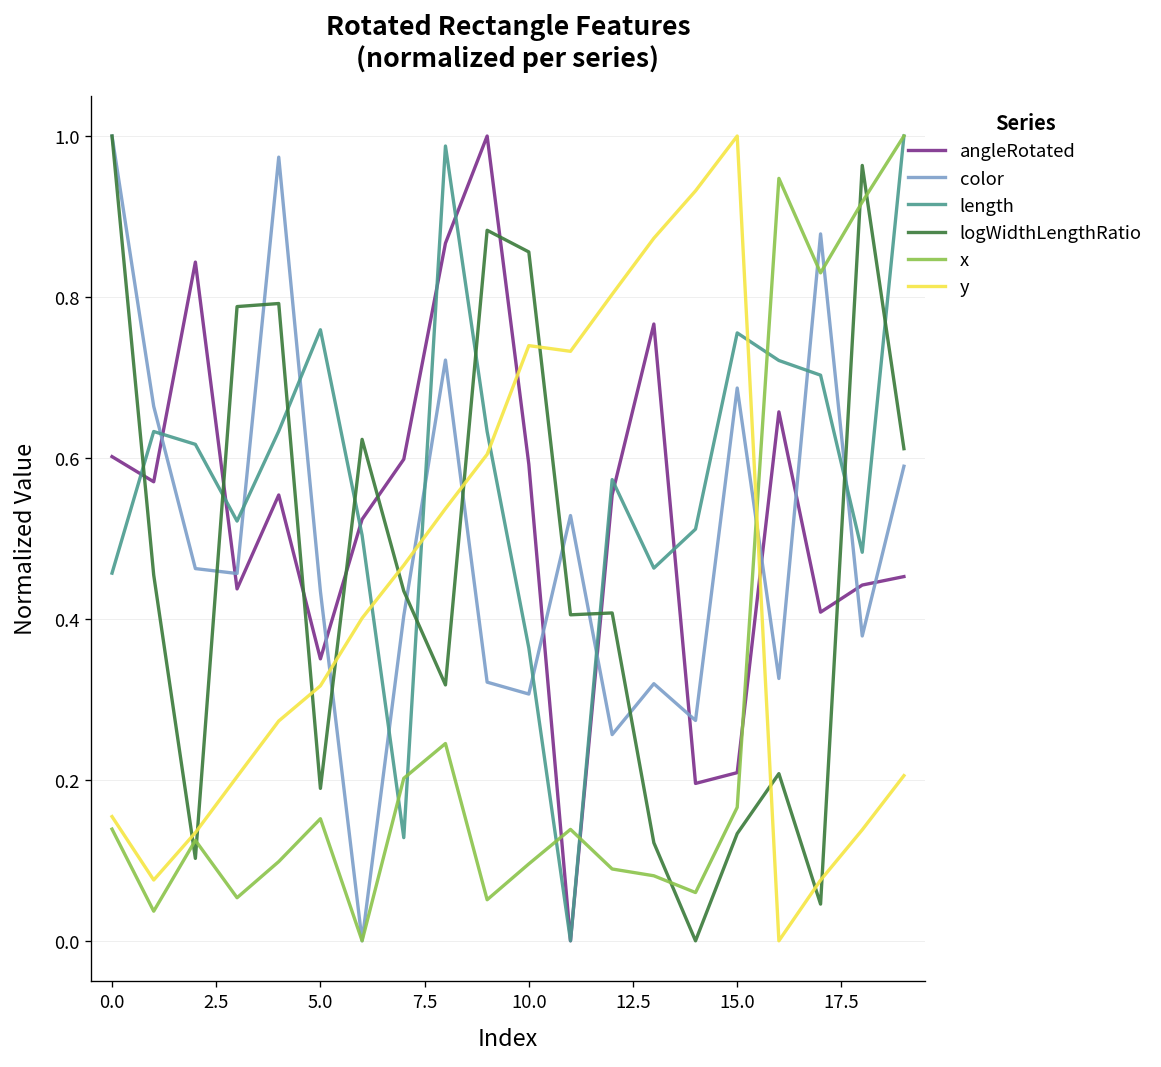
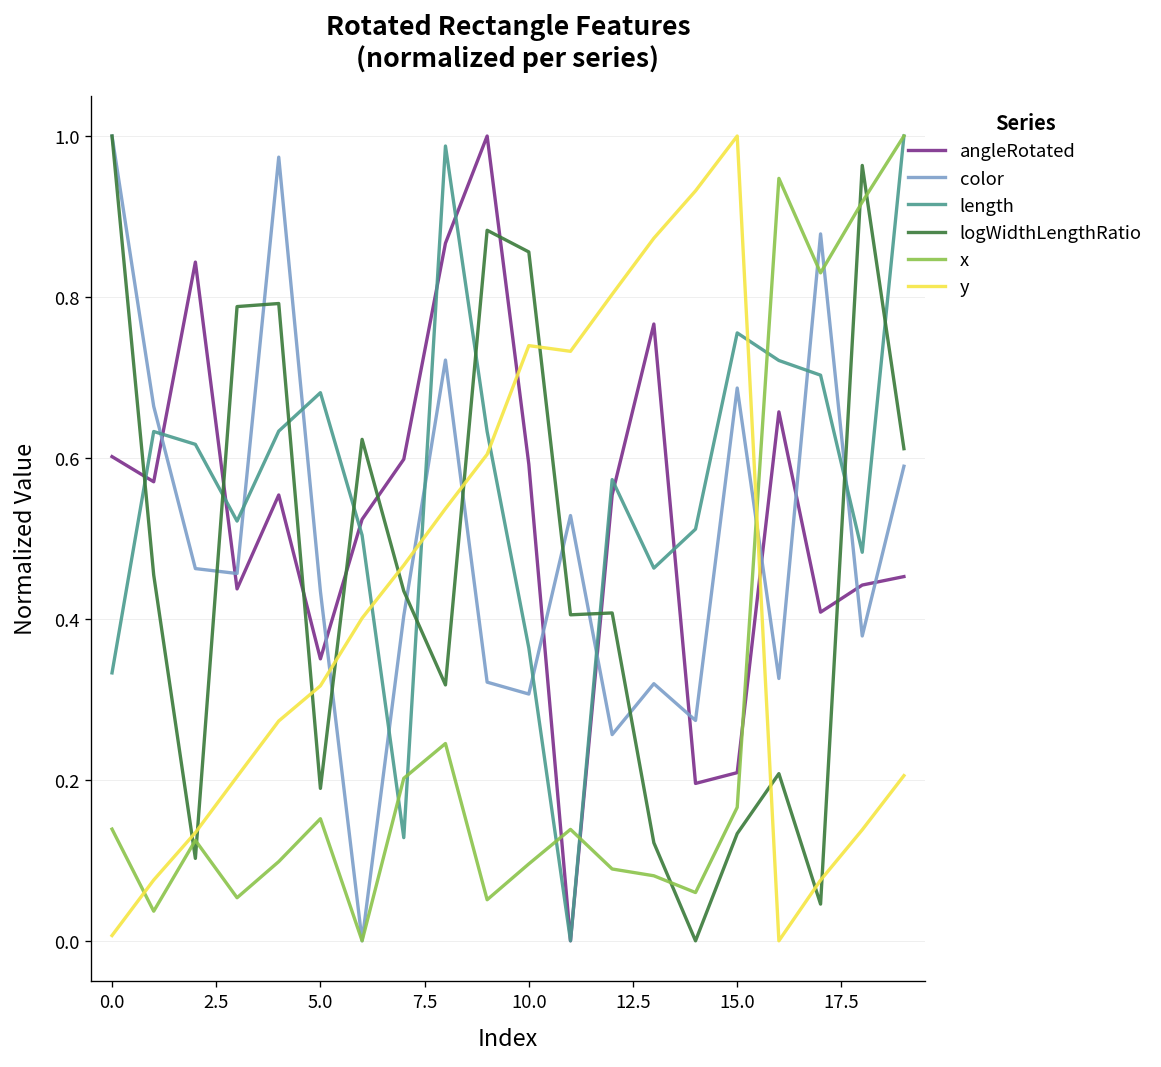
length, 0.0: 0.46 -> 0.33
y, 0.0: 0.15 -> 0.01
length, 5.0: 0.76 -> 0.68
